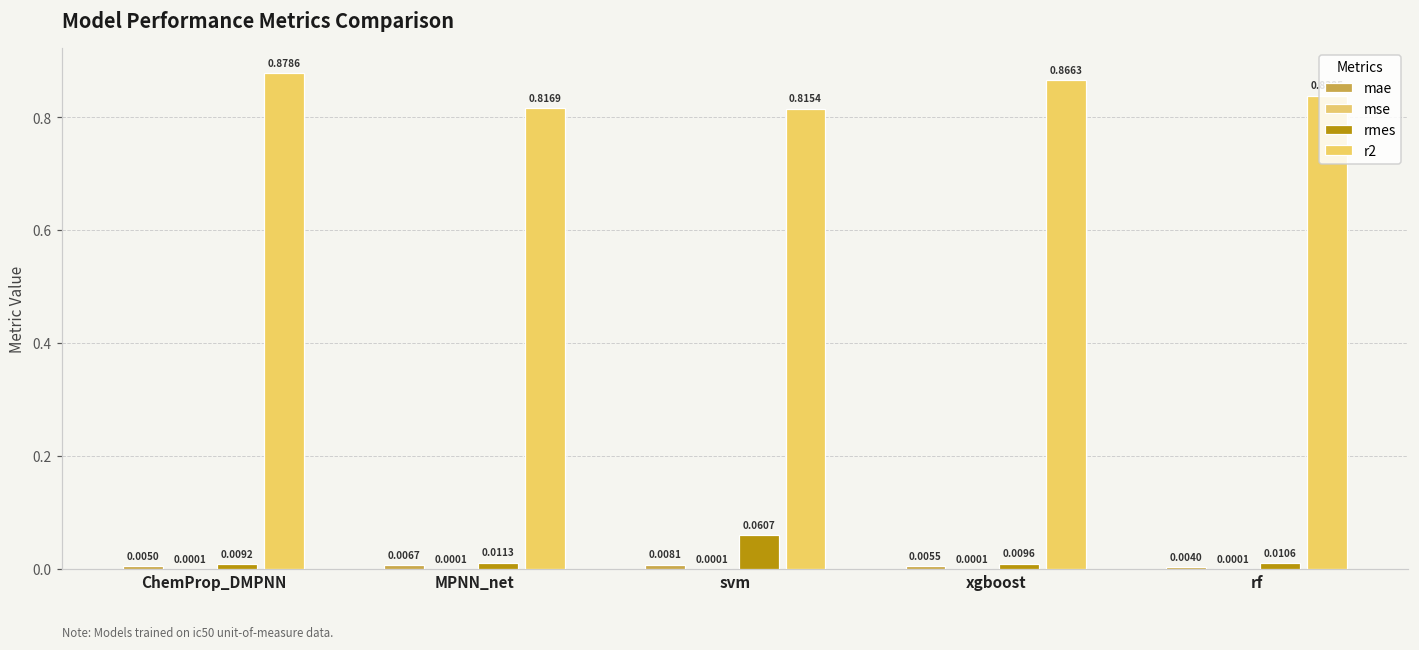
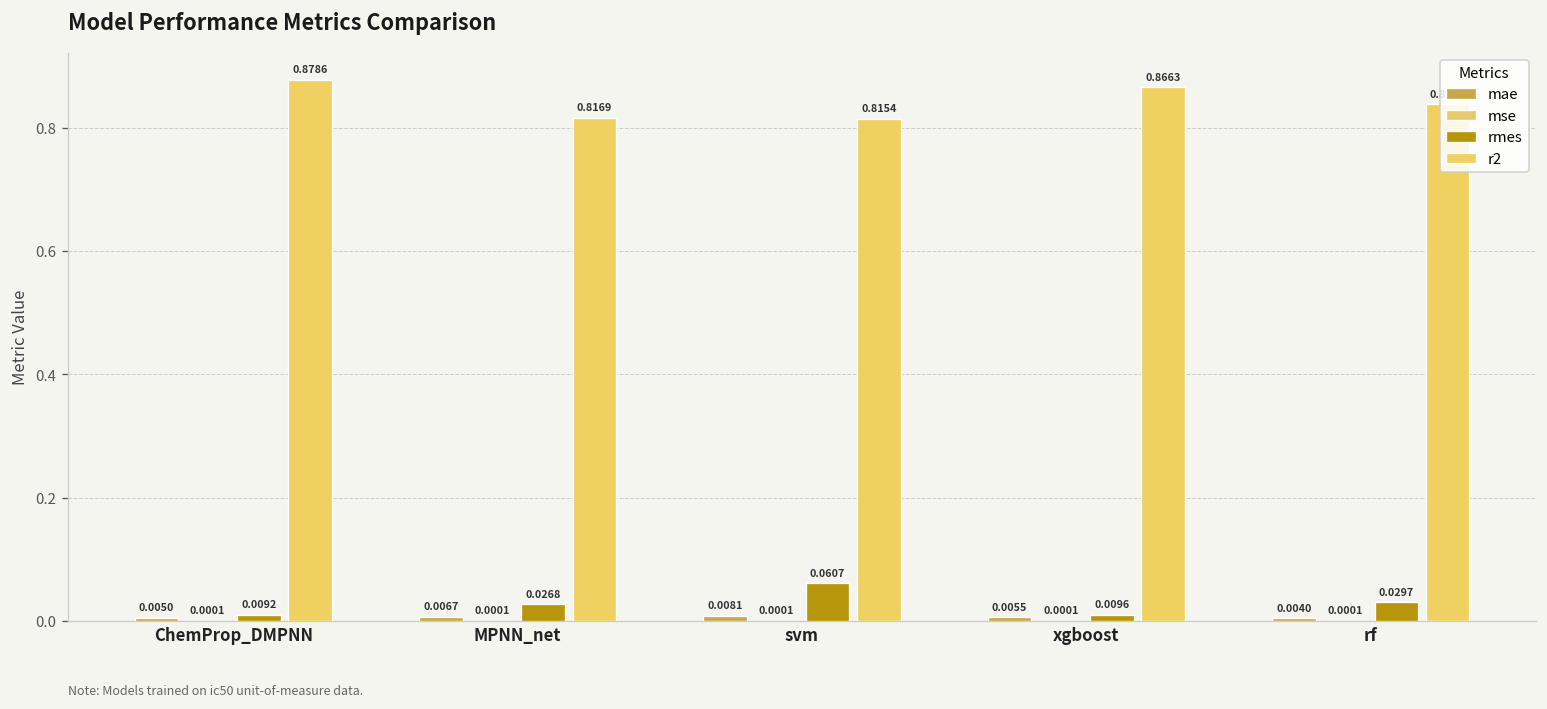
rmes, MPNN_net: 0.0113 -> 0.0268
rmes, rf: 0.0106 -> 0.0297
